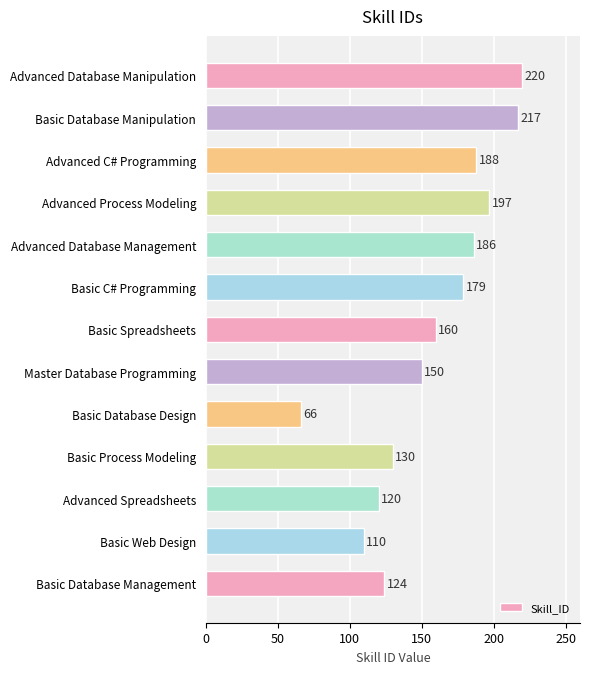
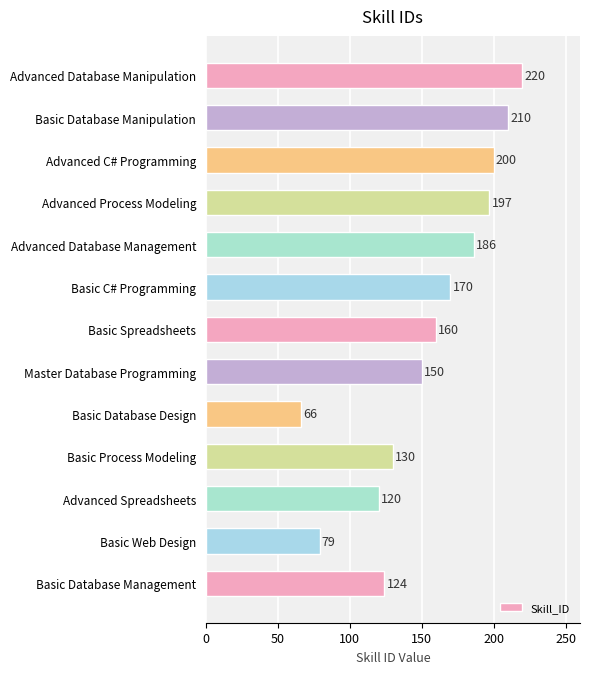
Basic Database Manipulation: 217 -> 210
Advanced C# Programming: 188 -> 200
Basic C# Programming: 179 -> 170
Basic Web Design: 110 -> 79
